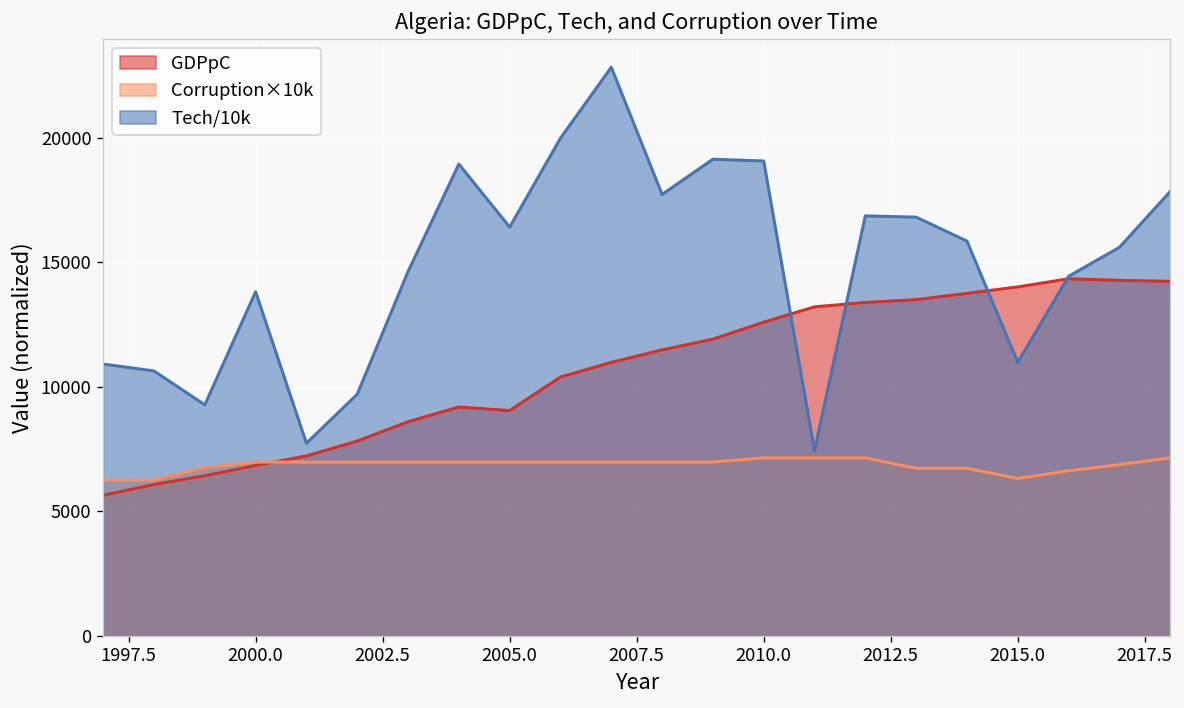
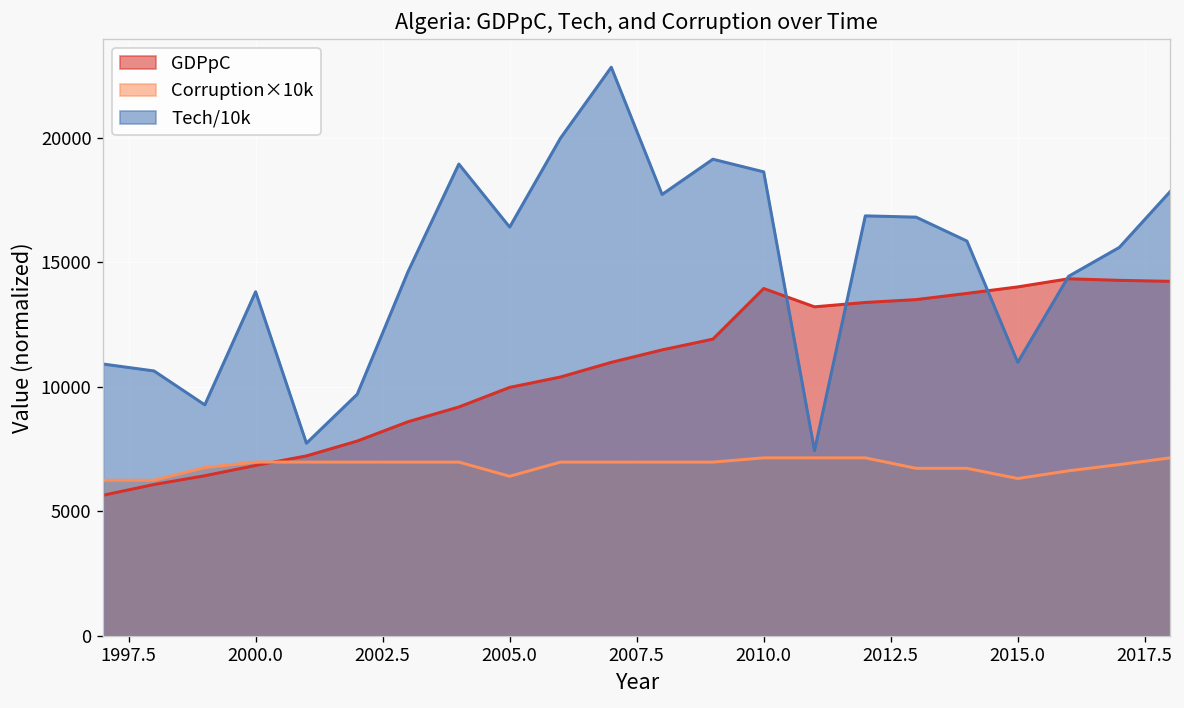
GDPpC, 2005.0: 9000 -> 10000
Corruption×10k, 2005.0: 7000 -> 6400
GDPpC, 2010.0: 12600 -> 13900
Tech/10k, 2010.0: 19100 -> 18600
